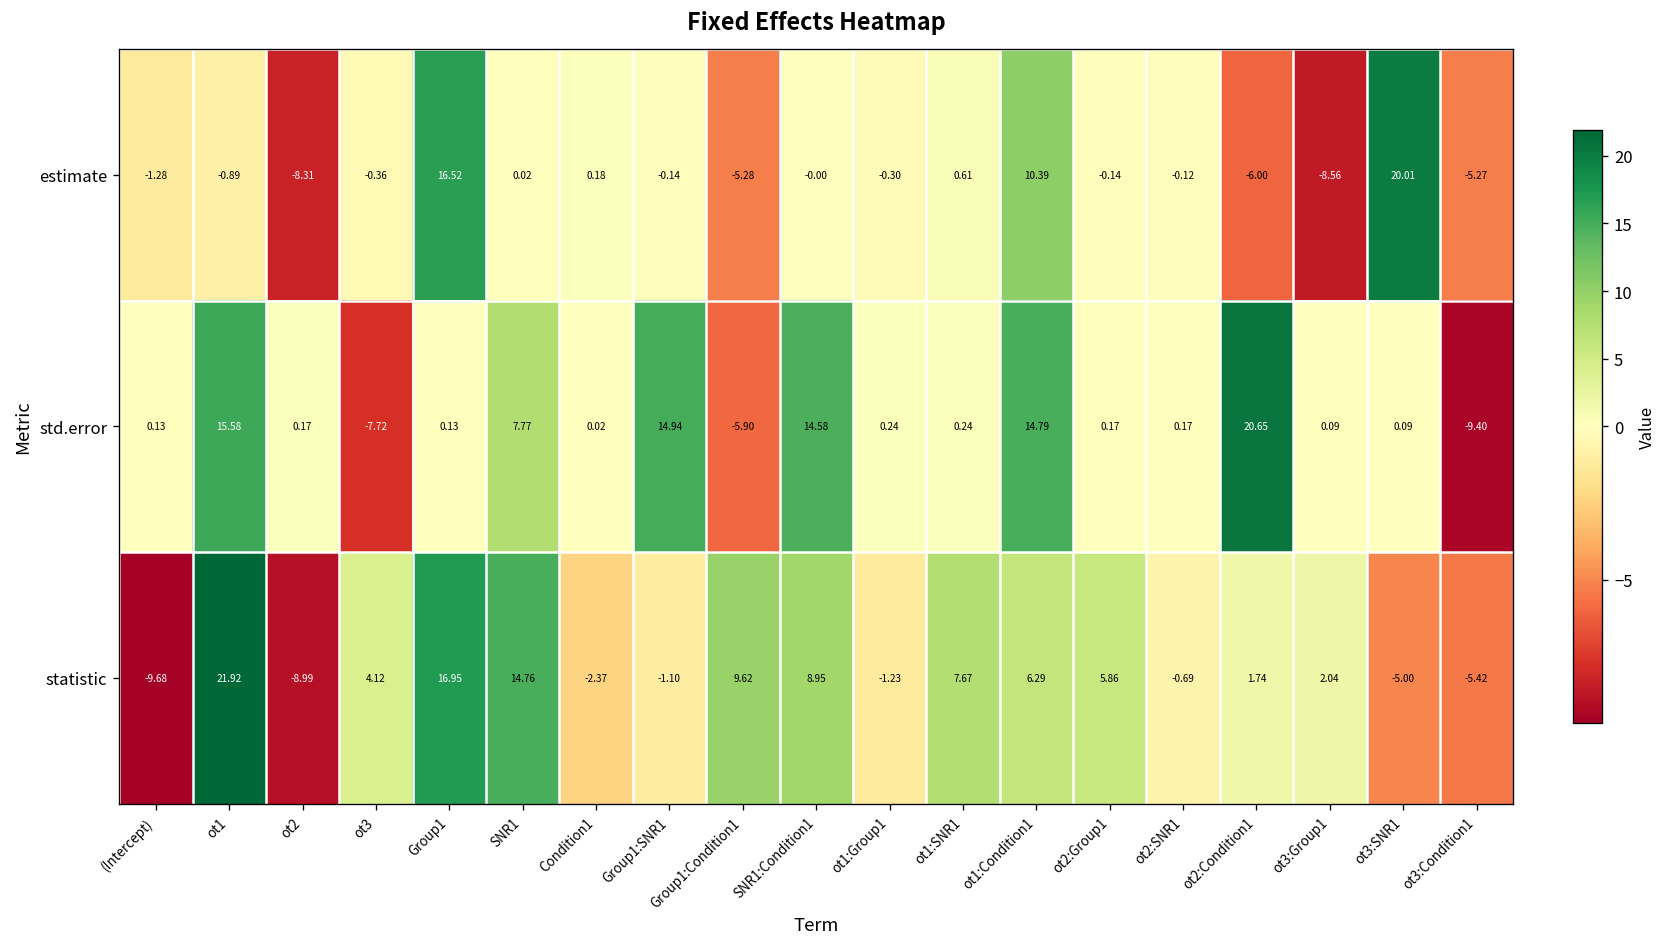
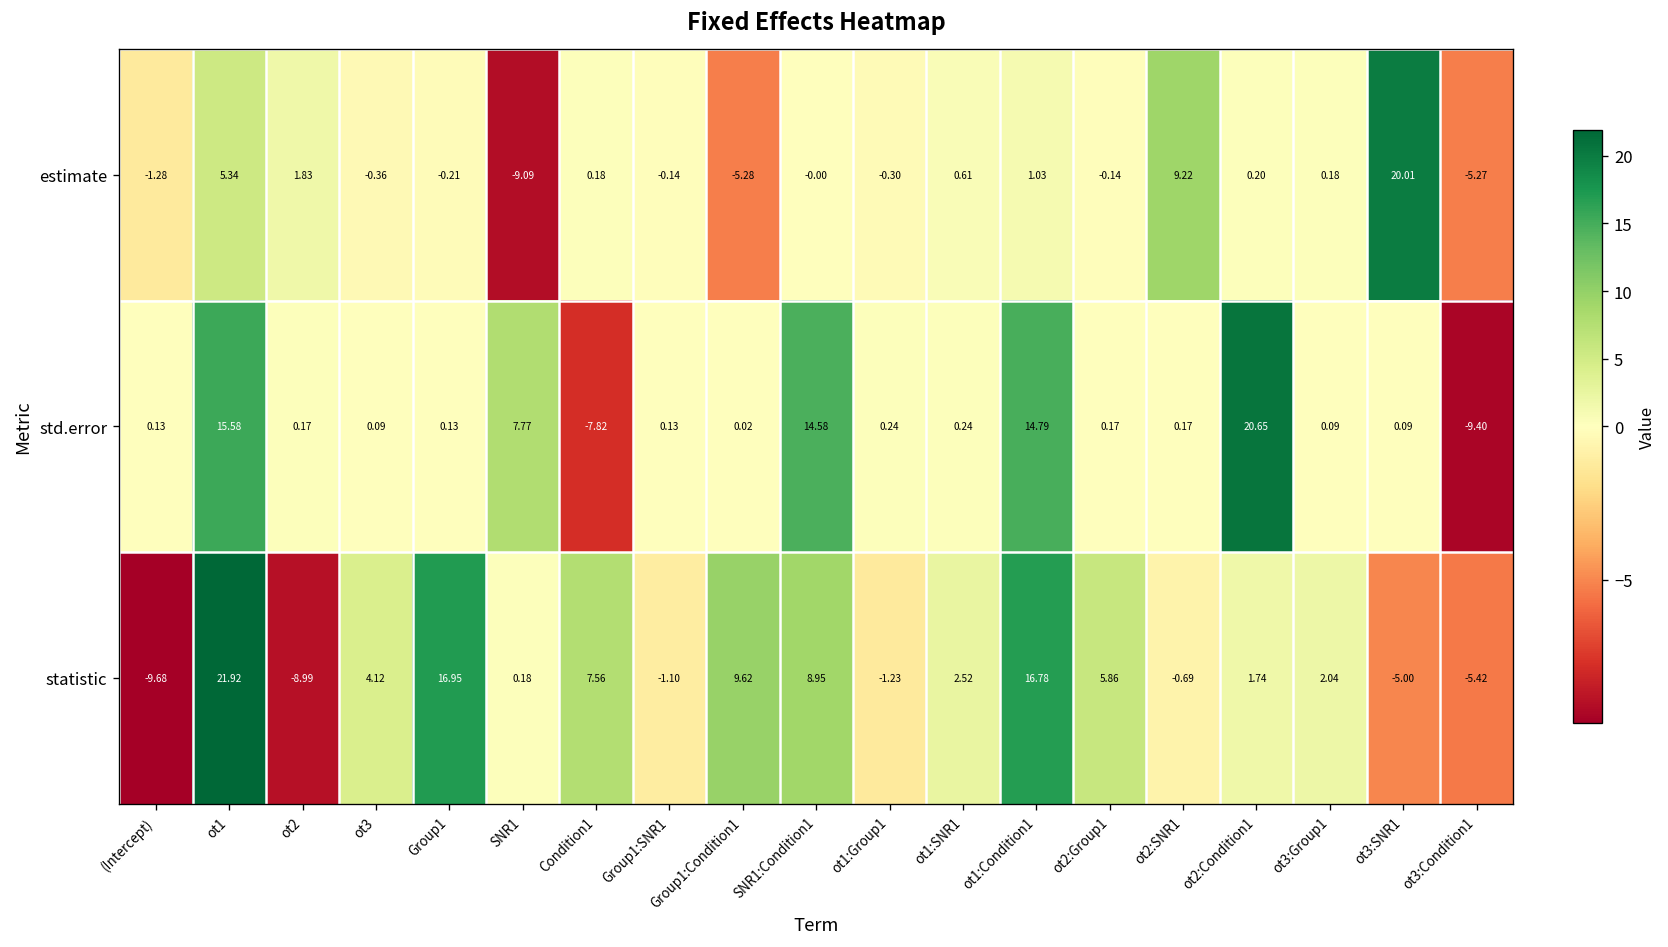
estimate, ot1: -0.89 -> 5.34
estimate, ot2: -8.31 -> 1.83
estimate, Group1: 16.52 -> -0.21
estimate, SNR1: 0.02 -> -9.09
estimate, ot1:Condition1: 10.39 -> 1.03
estimate, ot2:SNR1: -0.12 -> 9.22
estimate, ot2:Condition1: -6.00 -> 0.20
estimate, ot3:Group1: -8.56 -> 0.18
std.error, ot3: -7.72 -> 0.09
std.error, Condition1: 0.02 -> -7.82
std.error, Group1:SNR1: 14.94 -> 0.13
std.error, Group1:Condition1: -5.90 -> 0.02
statistic, SNR1: 14.76 -> 0.18
statistic, Condition1: -2.37 -> 7.56
statistic, ot1:SNR1: 7.67 -> 2.52
statistic, ot1:Condition1: 6.29 -> 16.78
